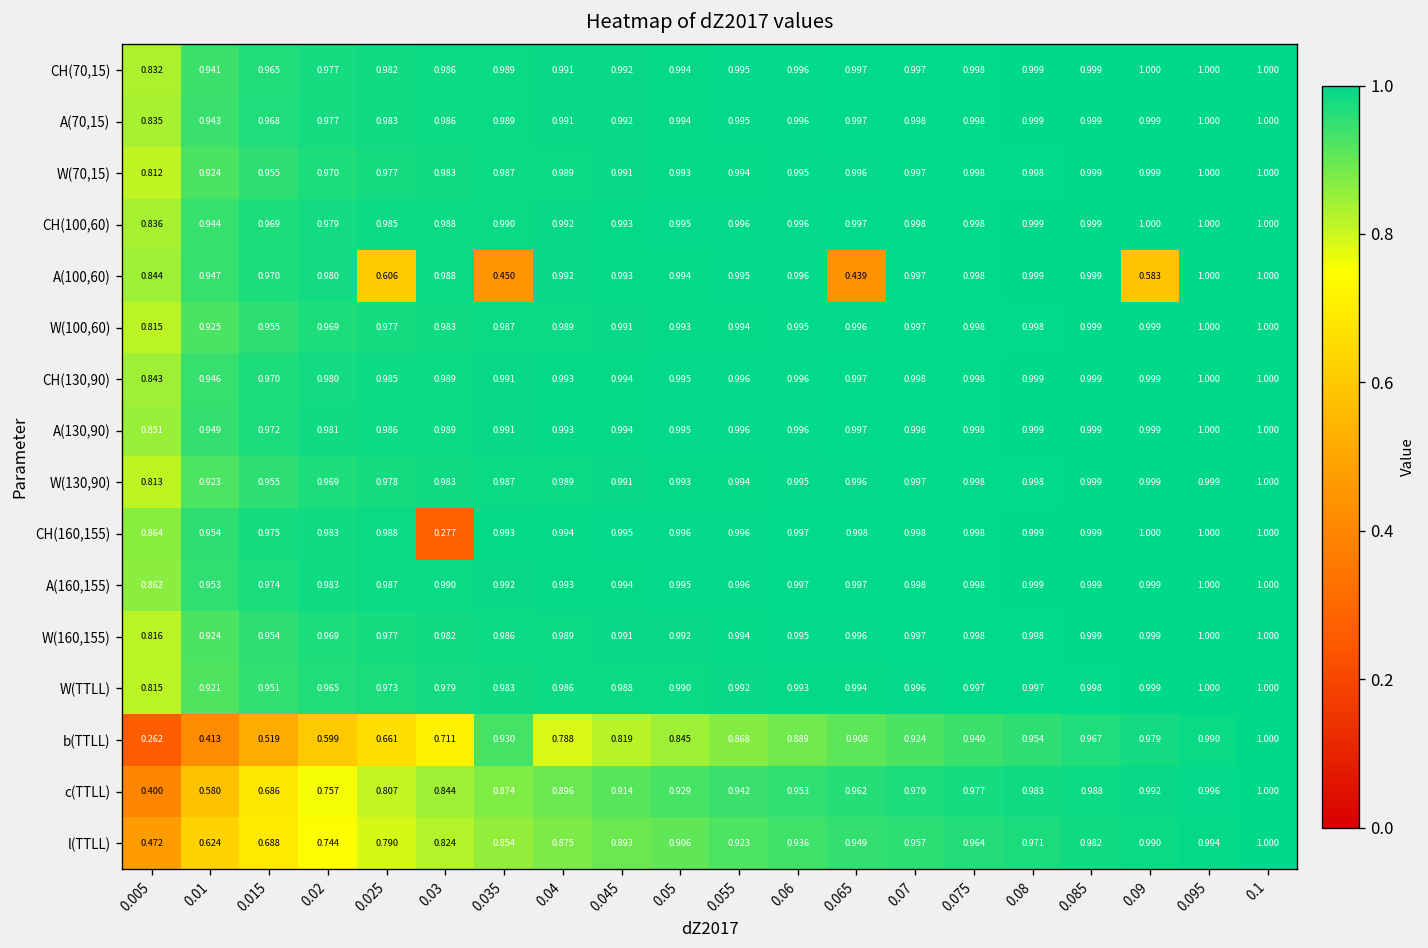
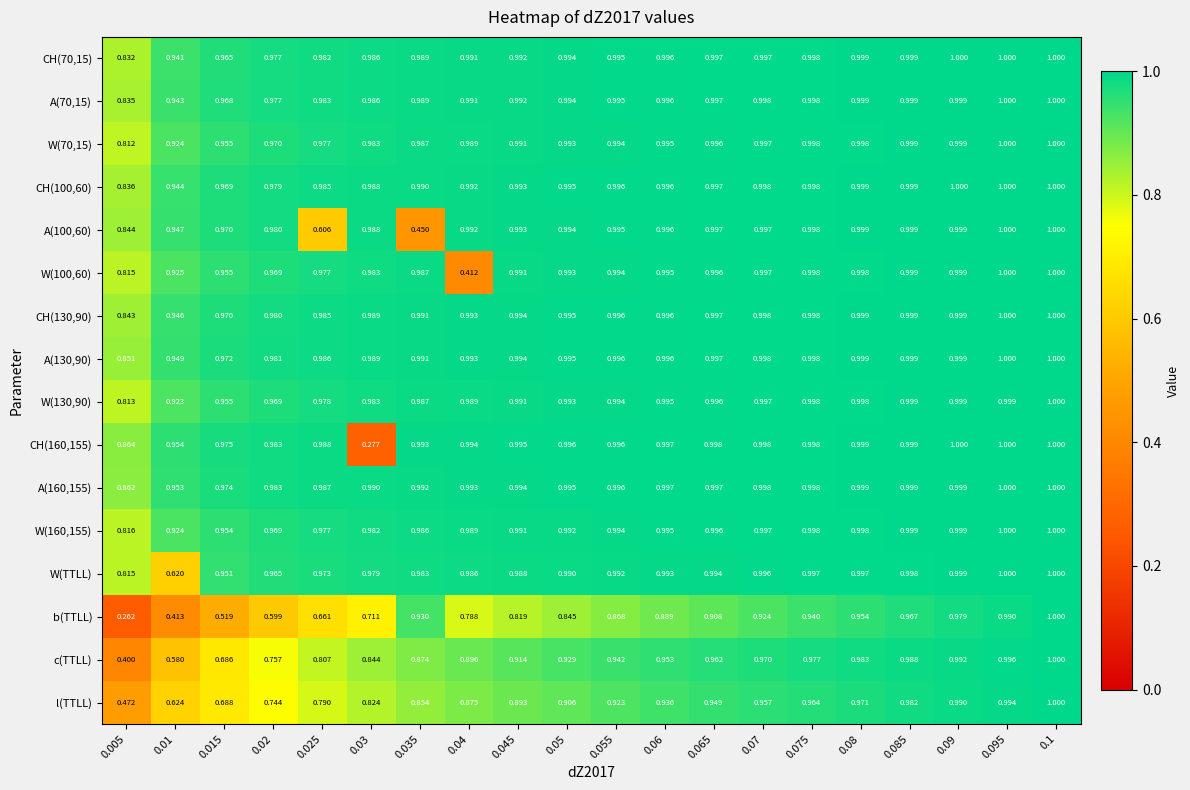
A(100,60), 0.065: 0.439 -> 0.997
A(100,60), 0.09: 0.583 -> 0.999
W(100,60), 0.04: 0.989 -> 0.412
W(TTLL), 0.01: 0.921 -> 0.620
